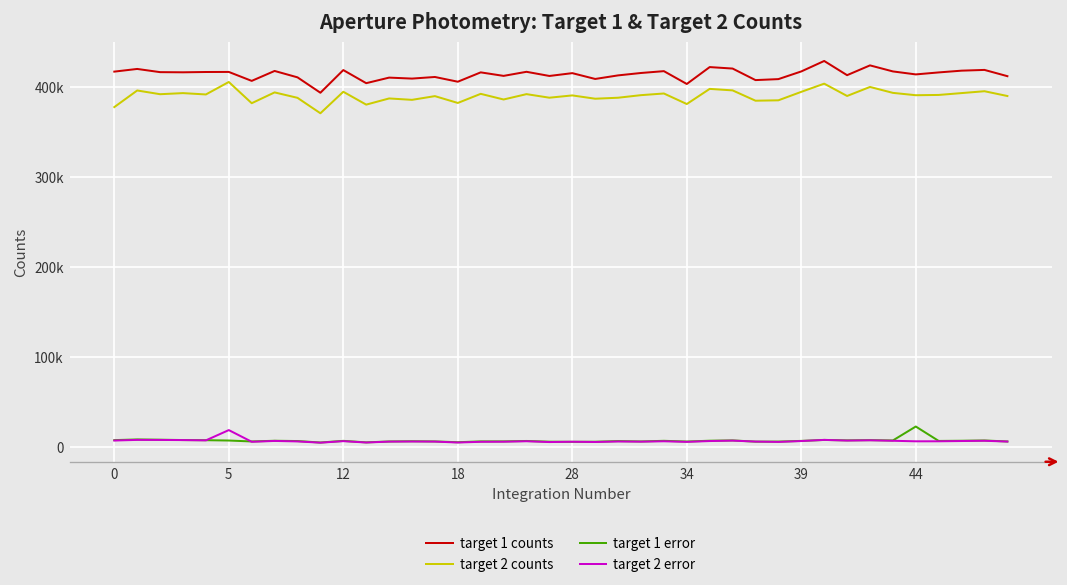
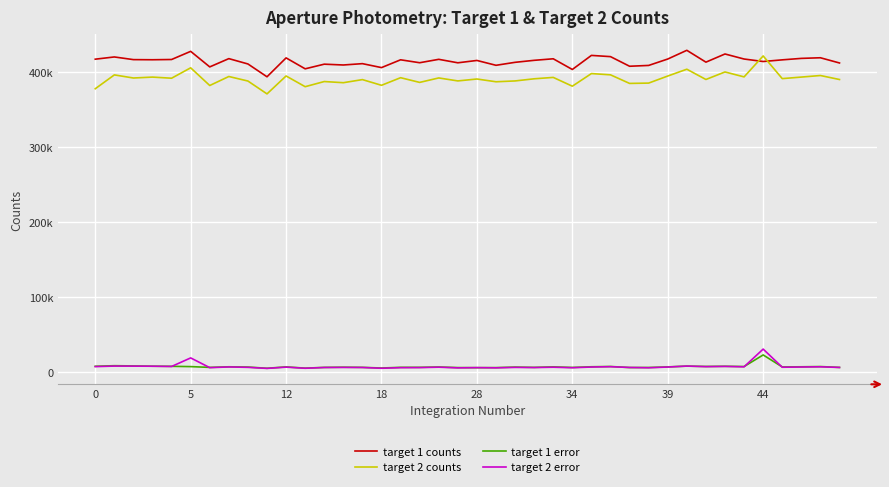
target 1 counts, 5: 420000 -> 430000
target 2 counts, 44: 390000 -> 420000
target 2 error, 44: 10000 -> 30000
